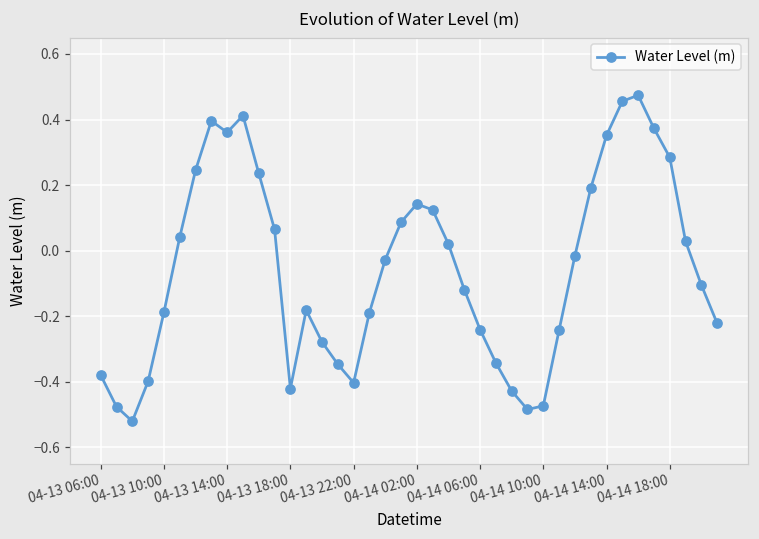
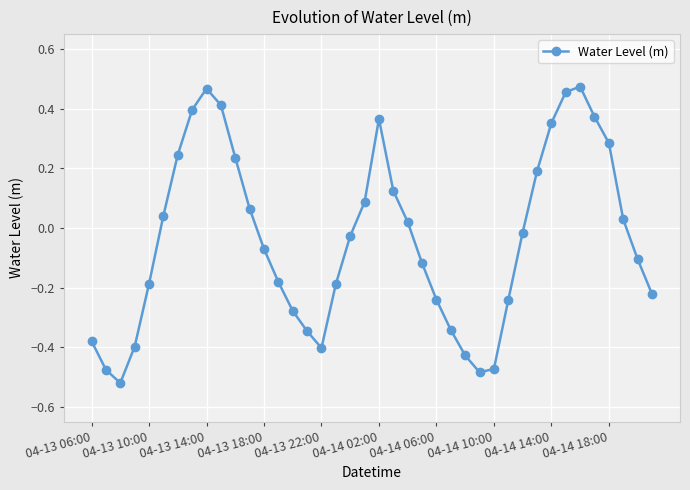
04-13 14:00: 0.36 -> 0.47
04-13 18:00: -0.42 -> -0.07
04-14 02:00: 0.14 -> 0.37
